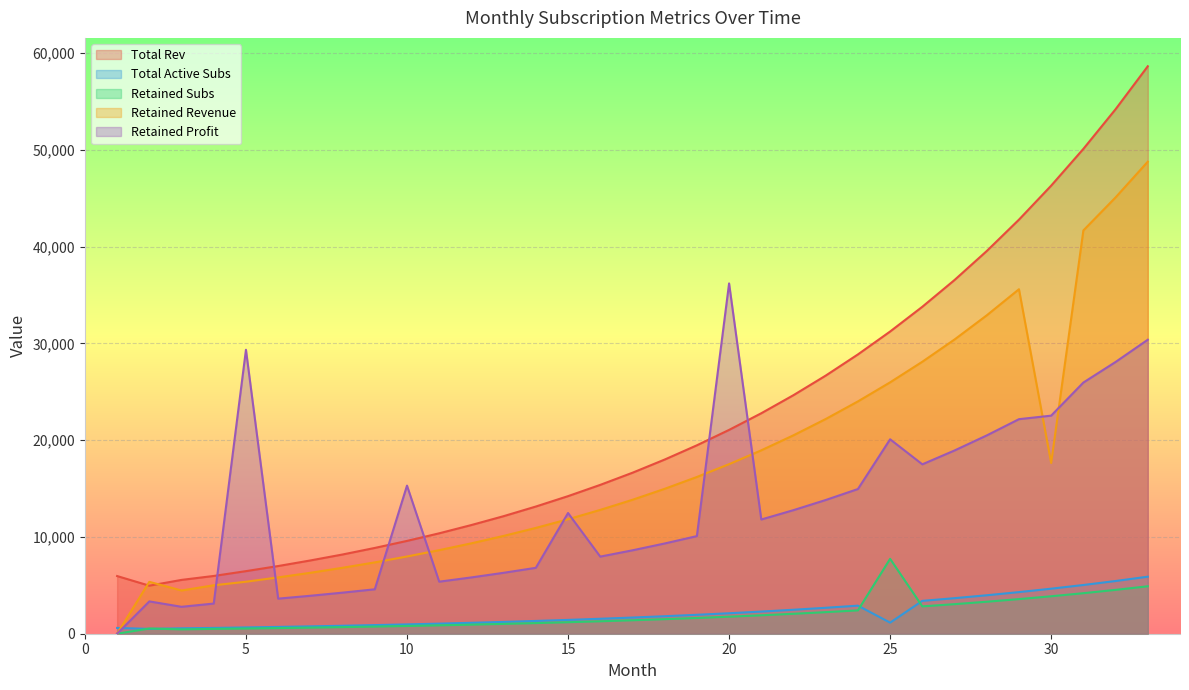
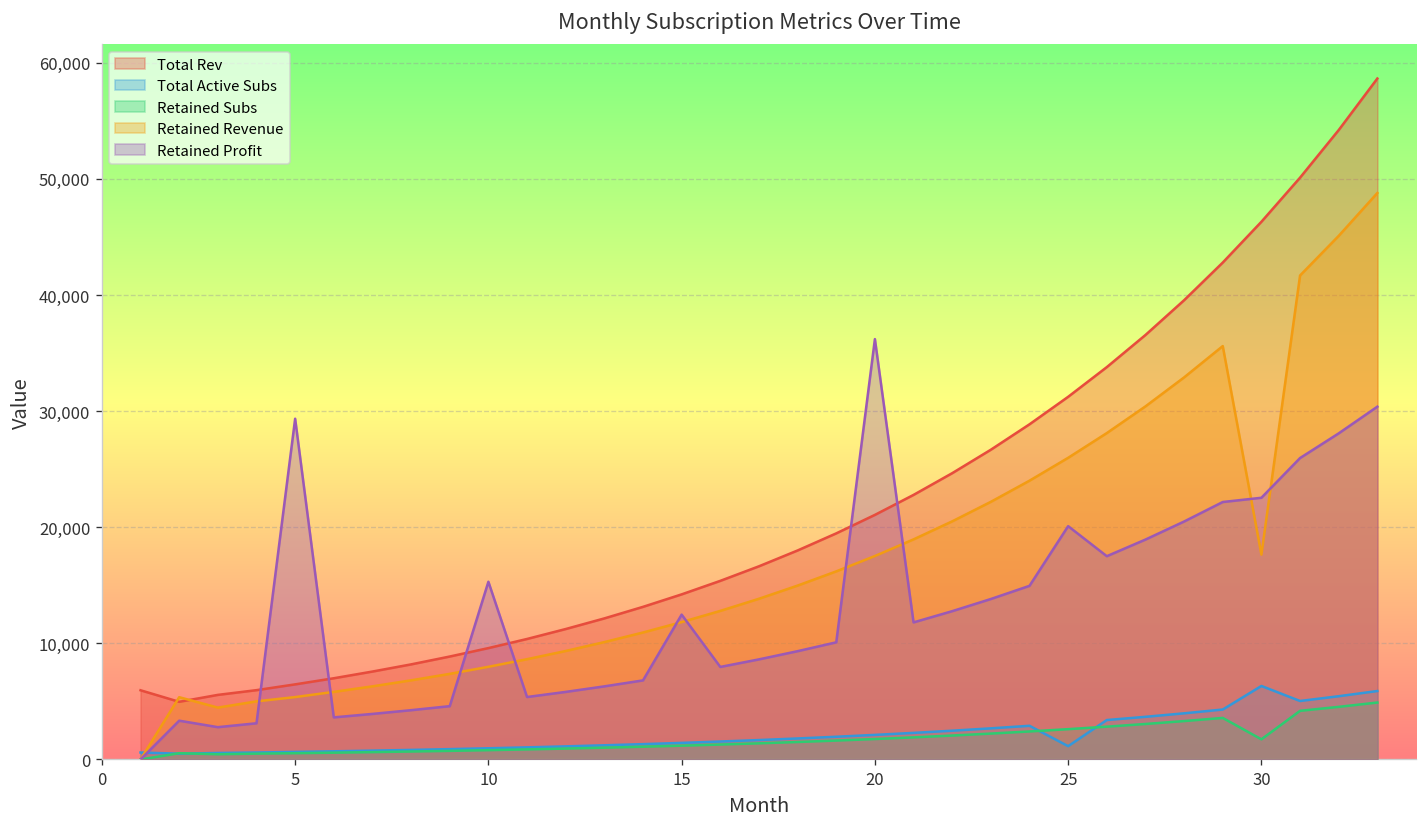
Retained Subs, 25: 8,000 -> 3,000
Total Active Subs, 30: 5,000 -> 6,000
Retained Subs, 30: 4,000 -> 2,000
